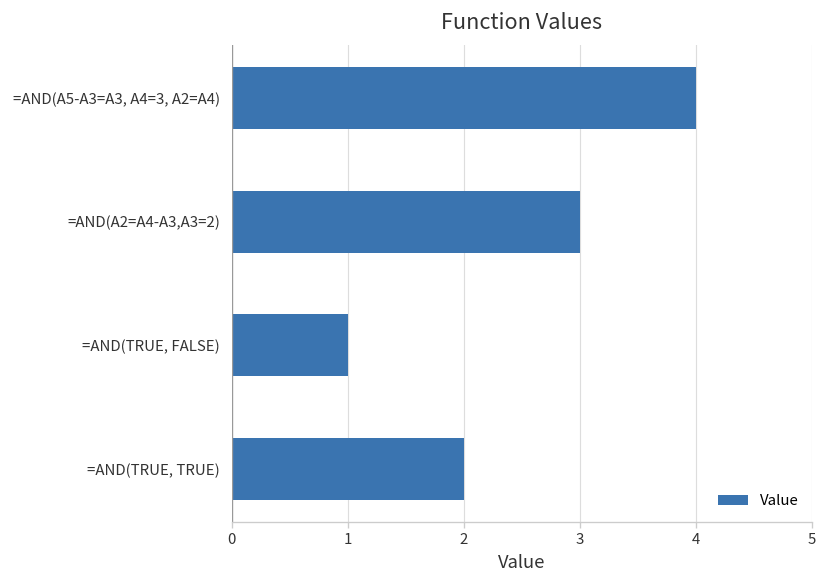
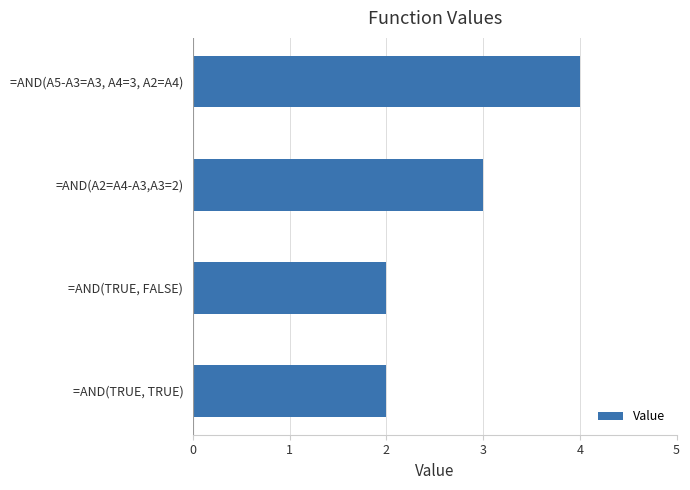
=AND(TRUE, FALSE): 1 -> 2
